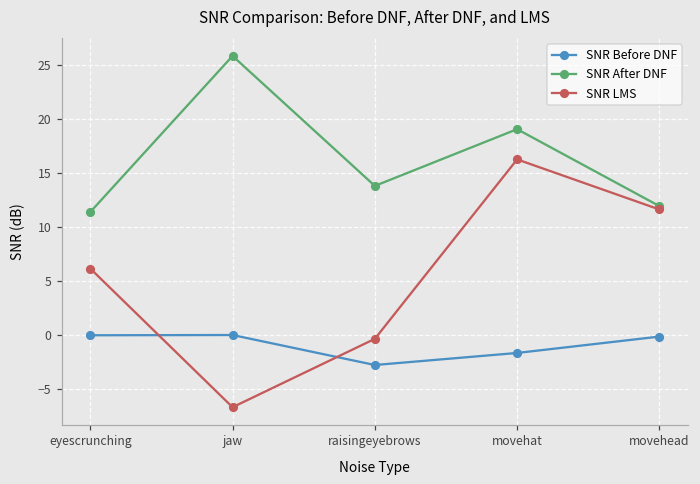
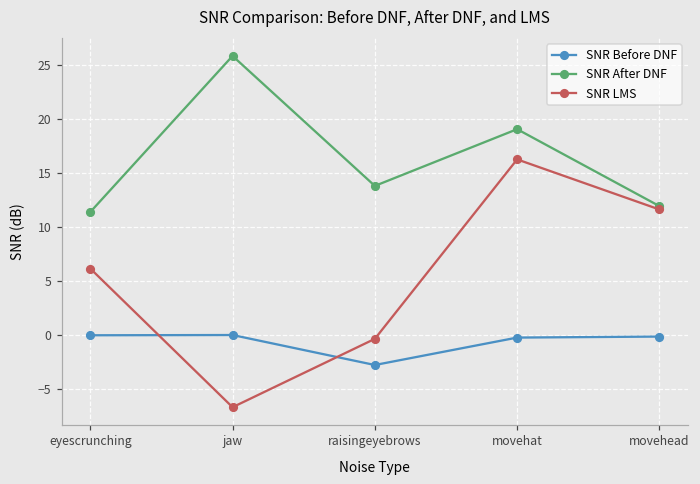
SNR Before DNF, movehat: -2 -> 0
